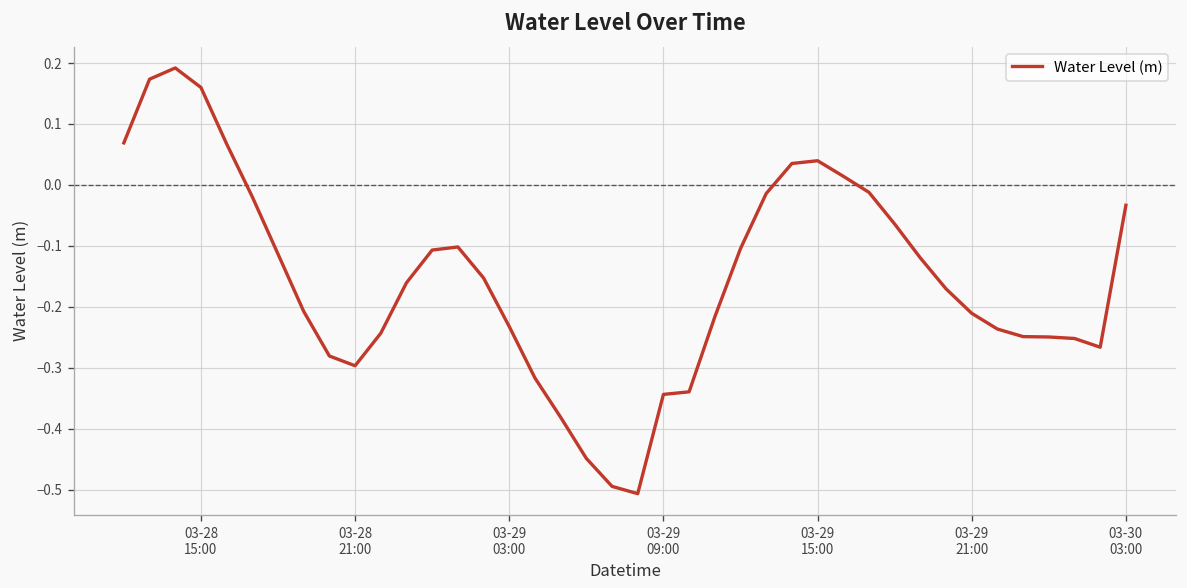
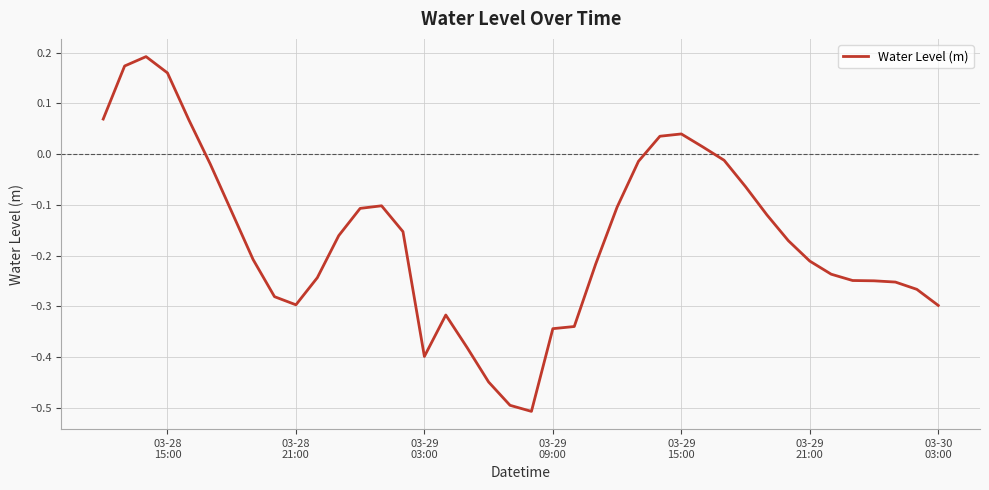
03-29 03:00: -0.23 -> -0.40
03-30 03:00: -0.03 -> -0.30
